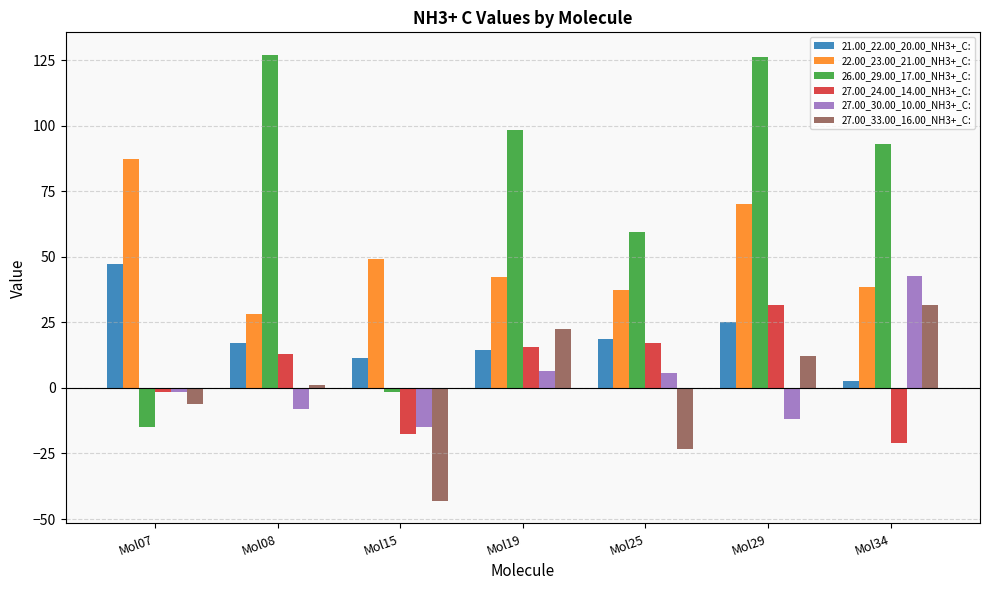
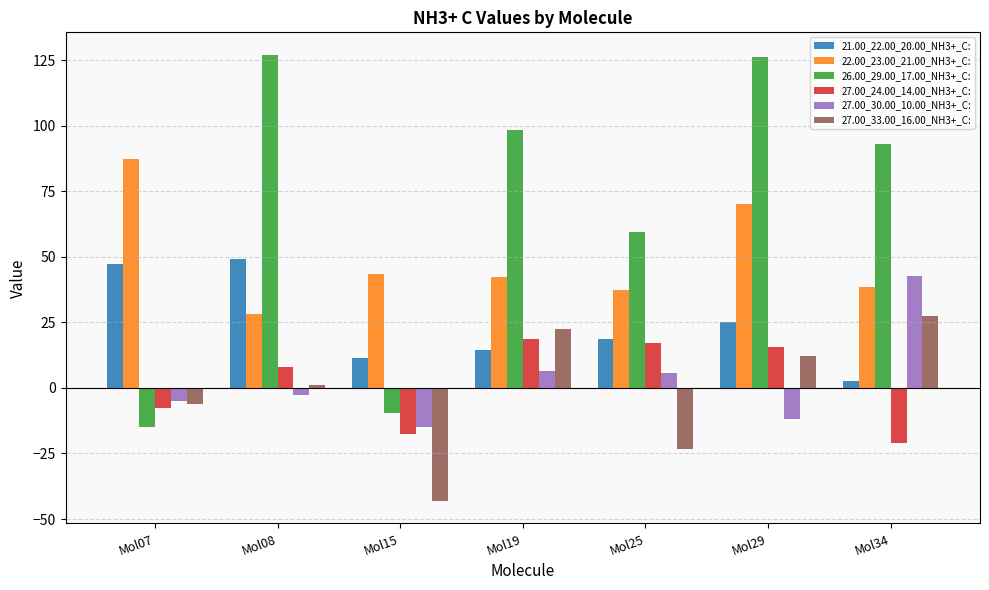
27.00_24.00_14.00_NH3+_C:, Mol07: -2 -> -8
27.00_30.00_10.00_NH3+_C:, Mol07: -2 -> -5
21.00_22.00_20.00_NH3+_C:, Mol08: 17 -> 49
27.00_24.00_14.00_NH3+_C:, Mol08: 13 -> 8
27.00_30.00_10.00_NH3+_C:, Mol08: -8 -> -3
22.00_23.00_21.00_NH3+_C:, Mol15: 49 -> 43
26.00_29.00_17.00_NH3+_C:, Mol15: -2 -> -10
27.00_24.00_14.00_NH3+_C:, Mol19: 16 -> 19
27.00_24.00_14.00_NH3+_C:, Mol29: 32 -> 16
27.00_33.00_16.00_NH3+_C:, Mol34: 32 -> 27
